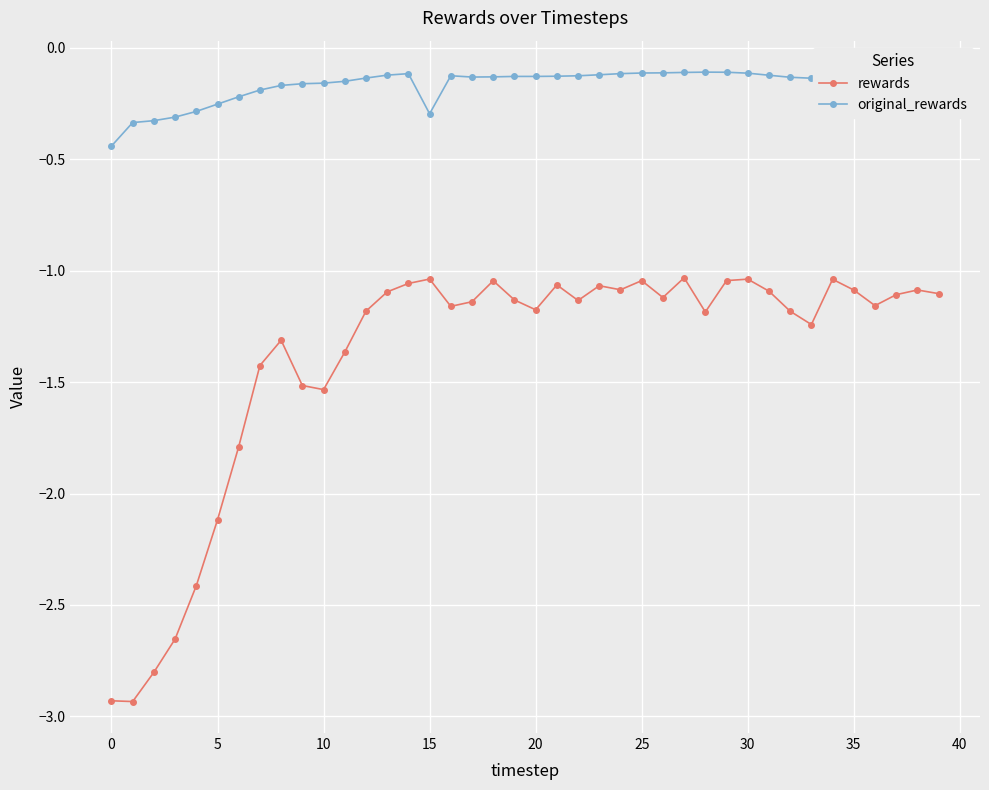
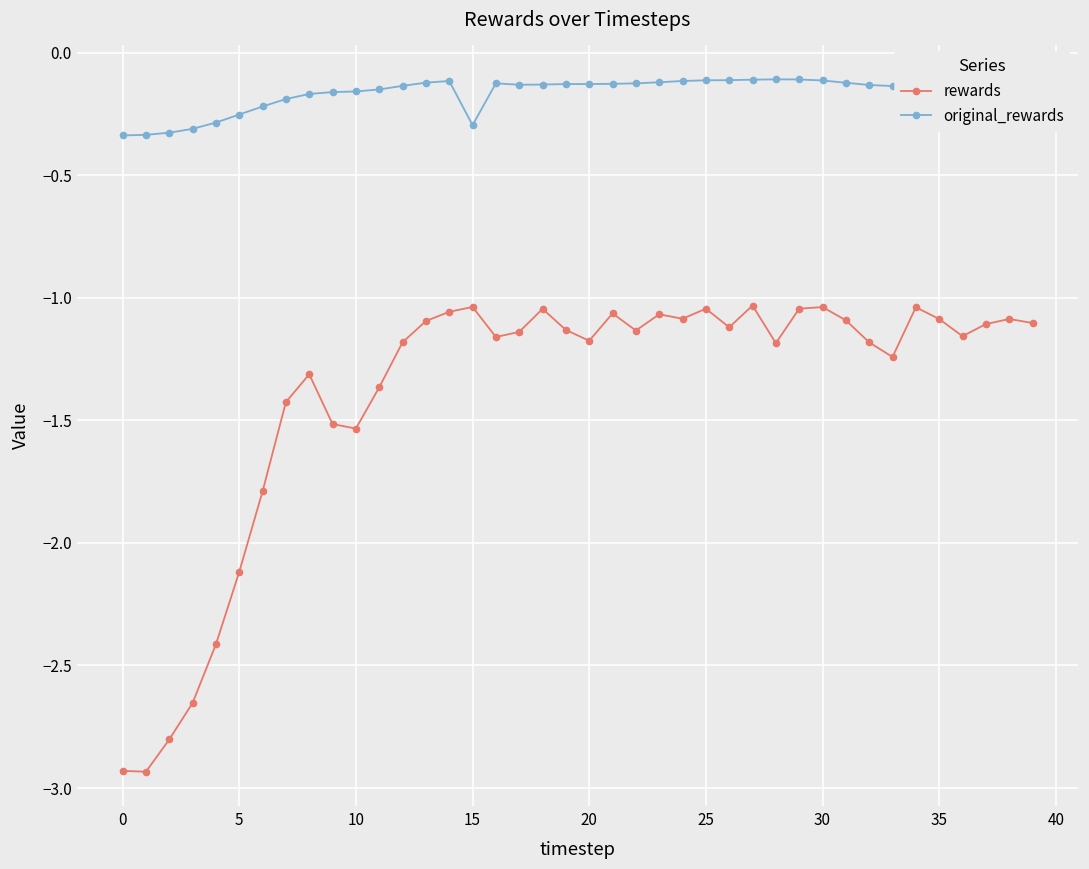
original_rewards, 0: -0.44 -> -0.34
